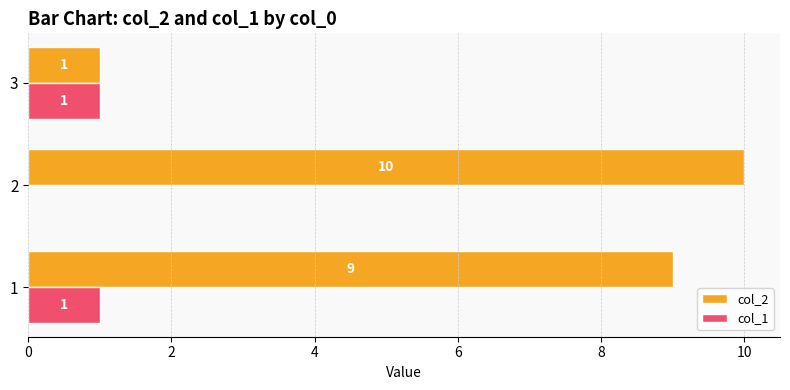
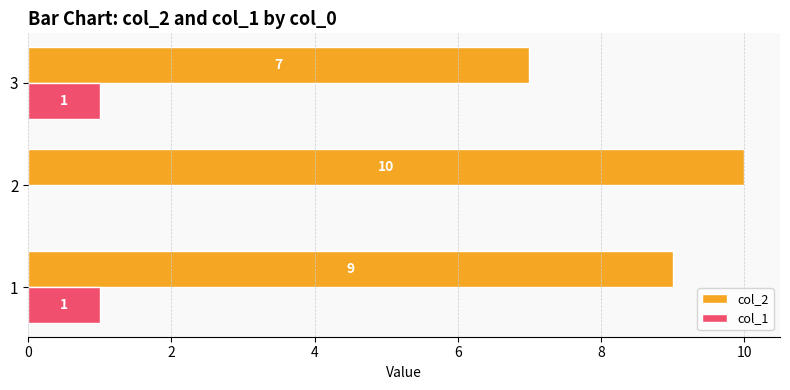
col_2, 3: 1 -> 7
